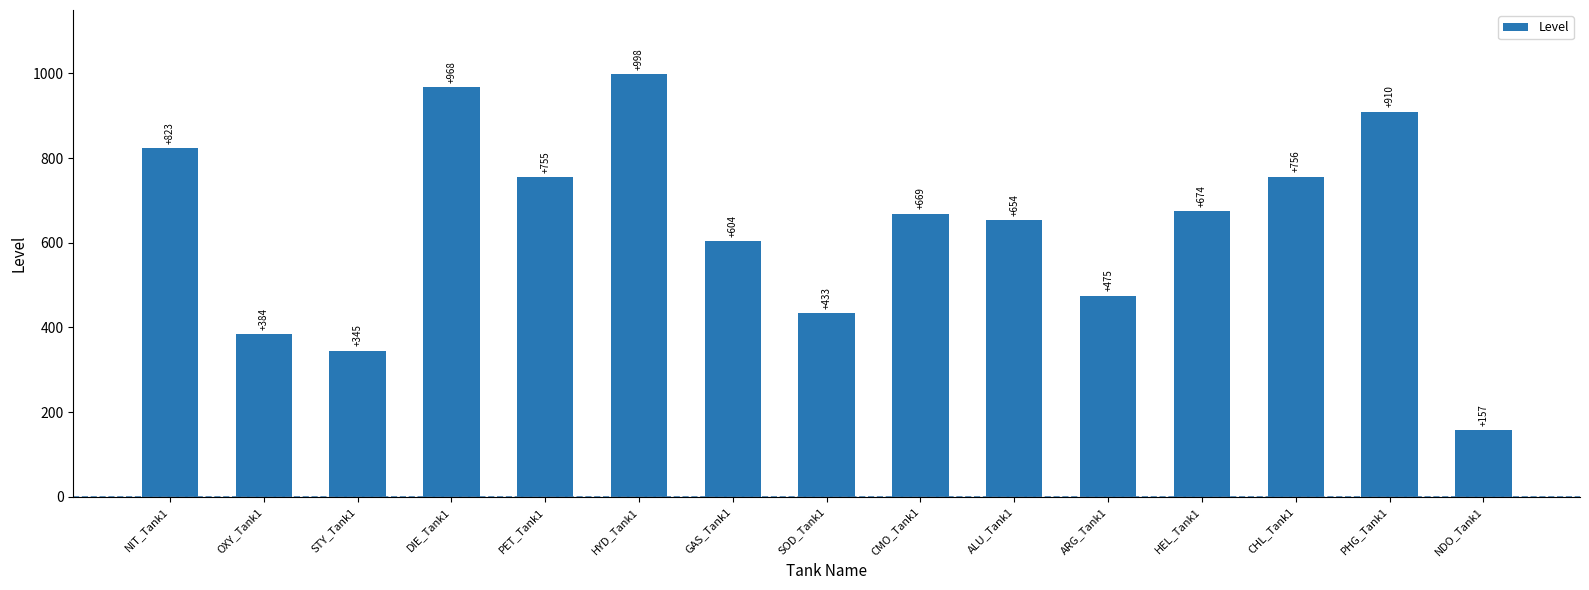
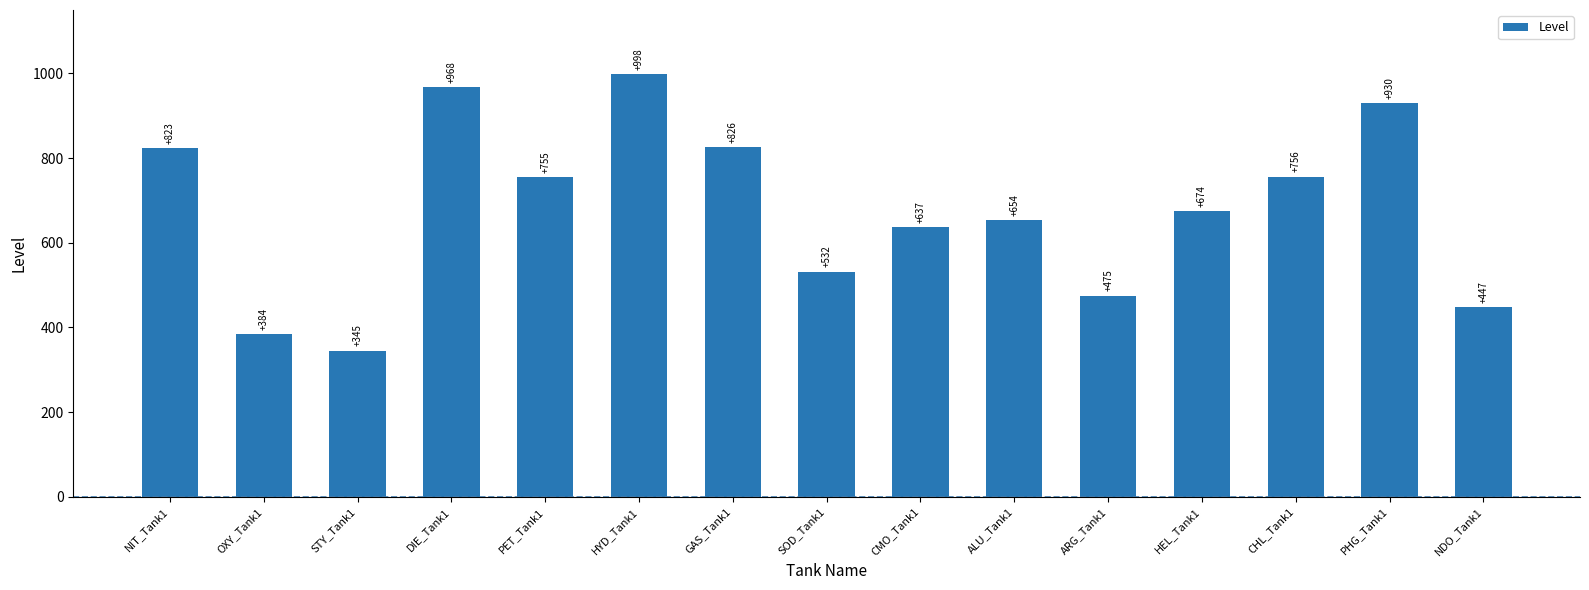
GAS_Tank1: +604 -> +826
SOD_Tank1: +433 -> +532
CMO_Tank1: +669 -> +637
PHG_Tank1: +910 -> +930
NDO_Tank1: +157 -> +447
